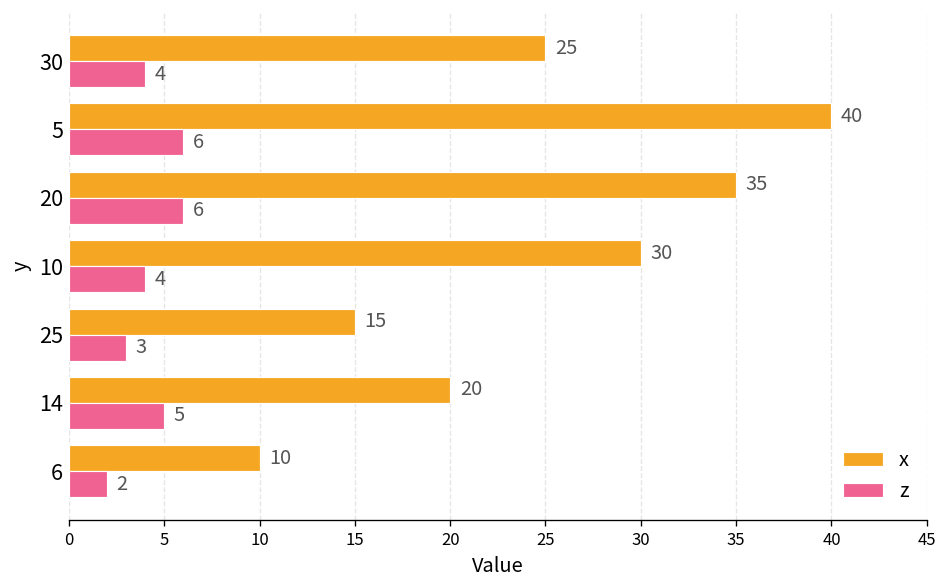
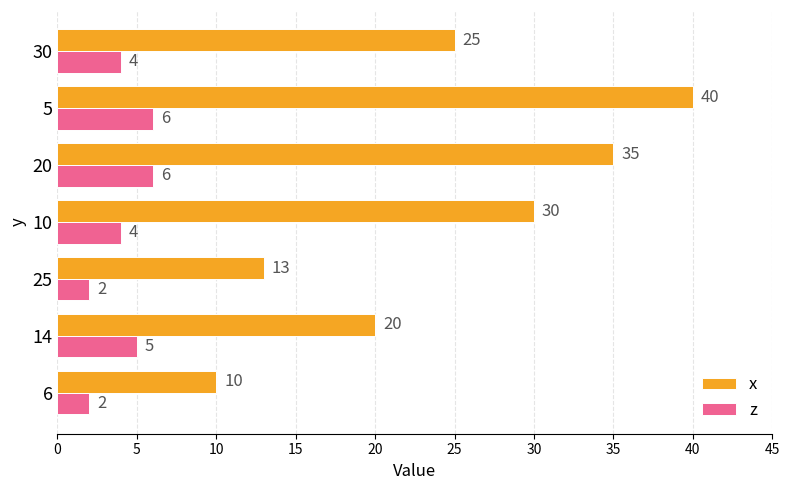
x, 25: 15 -> 13
z, 25: 3 -> 2
